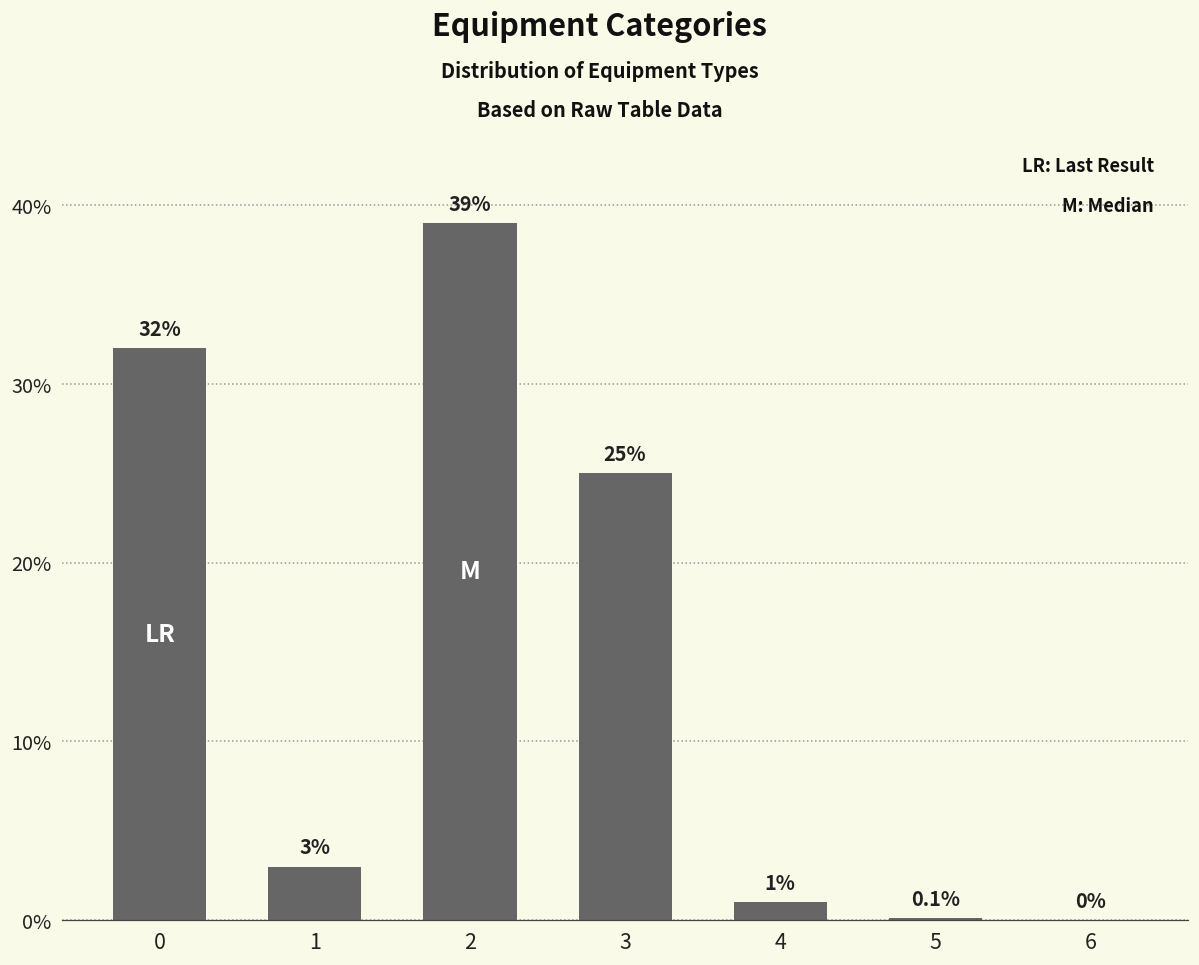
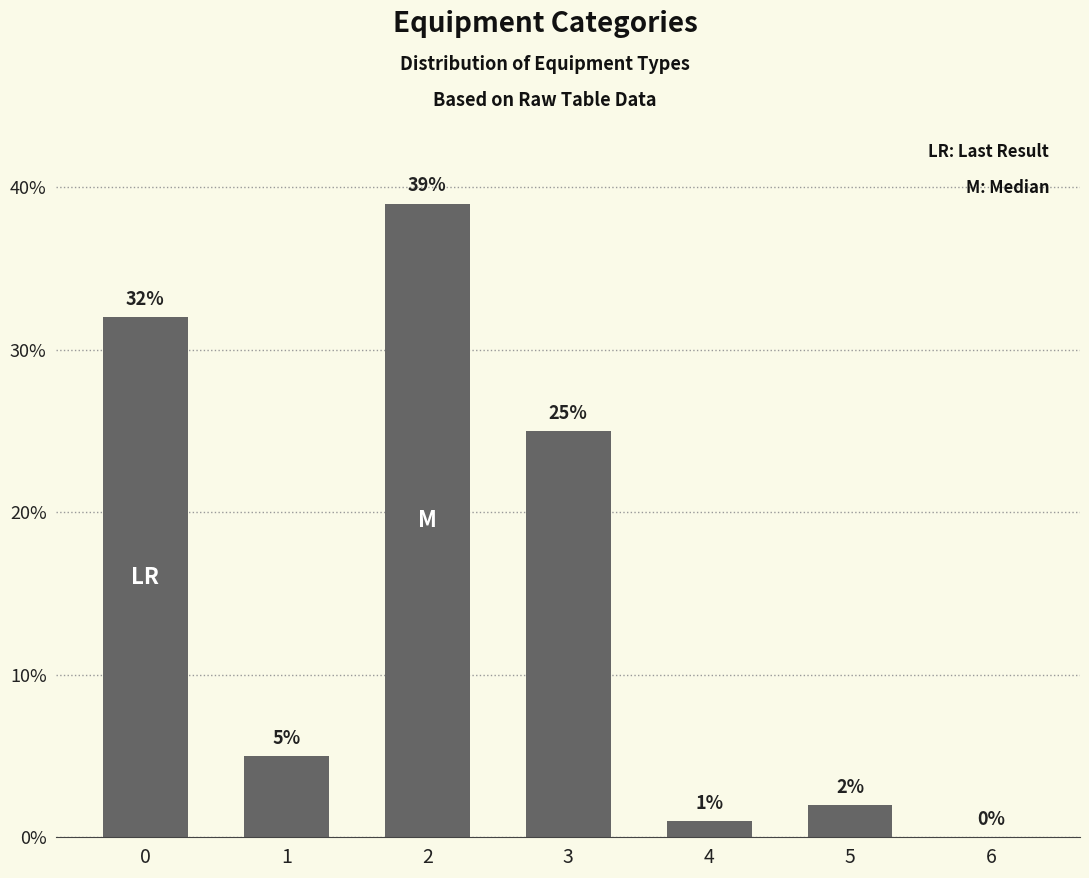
1: 3% -> 5%
5: 0.1% -> 2%
